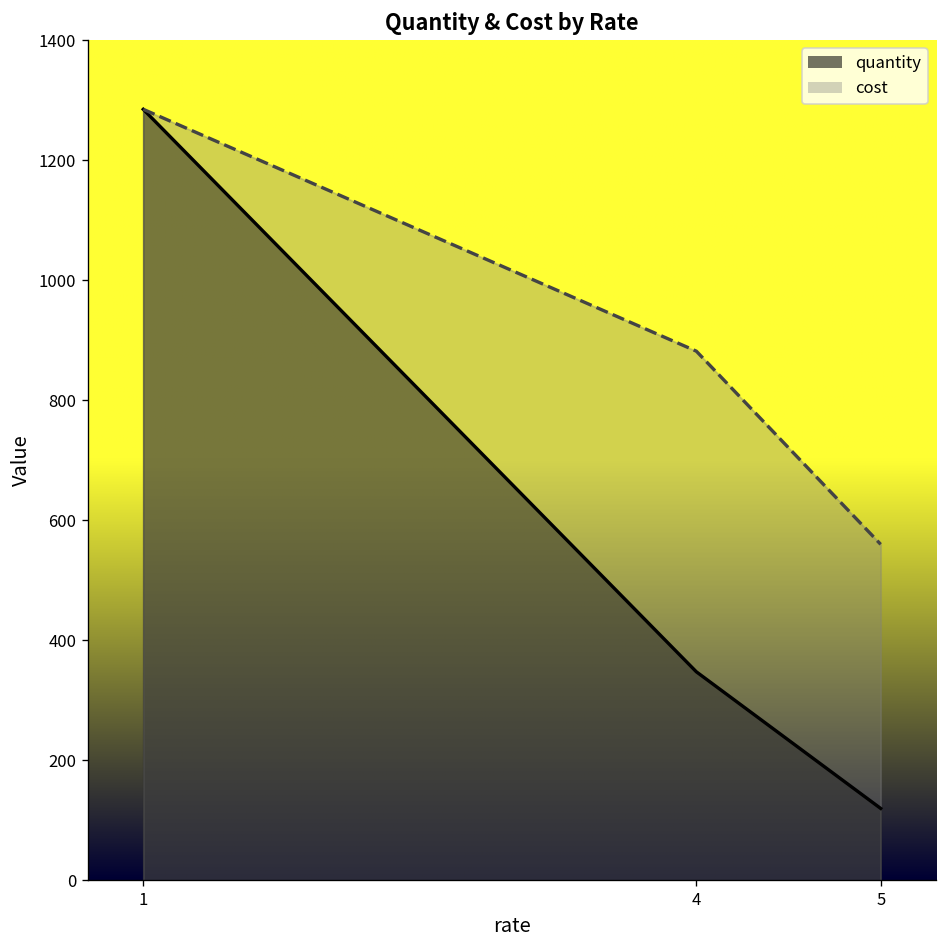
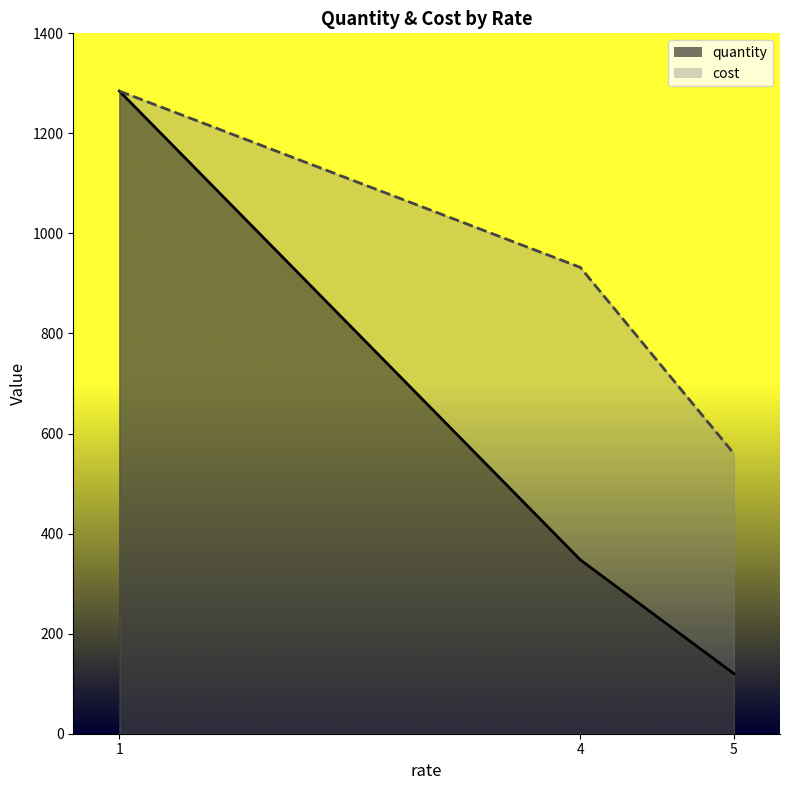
cost, 4: 880 -> 930
